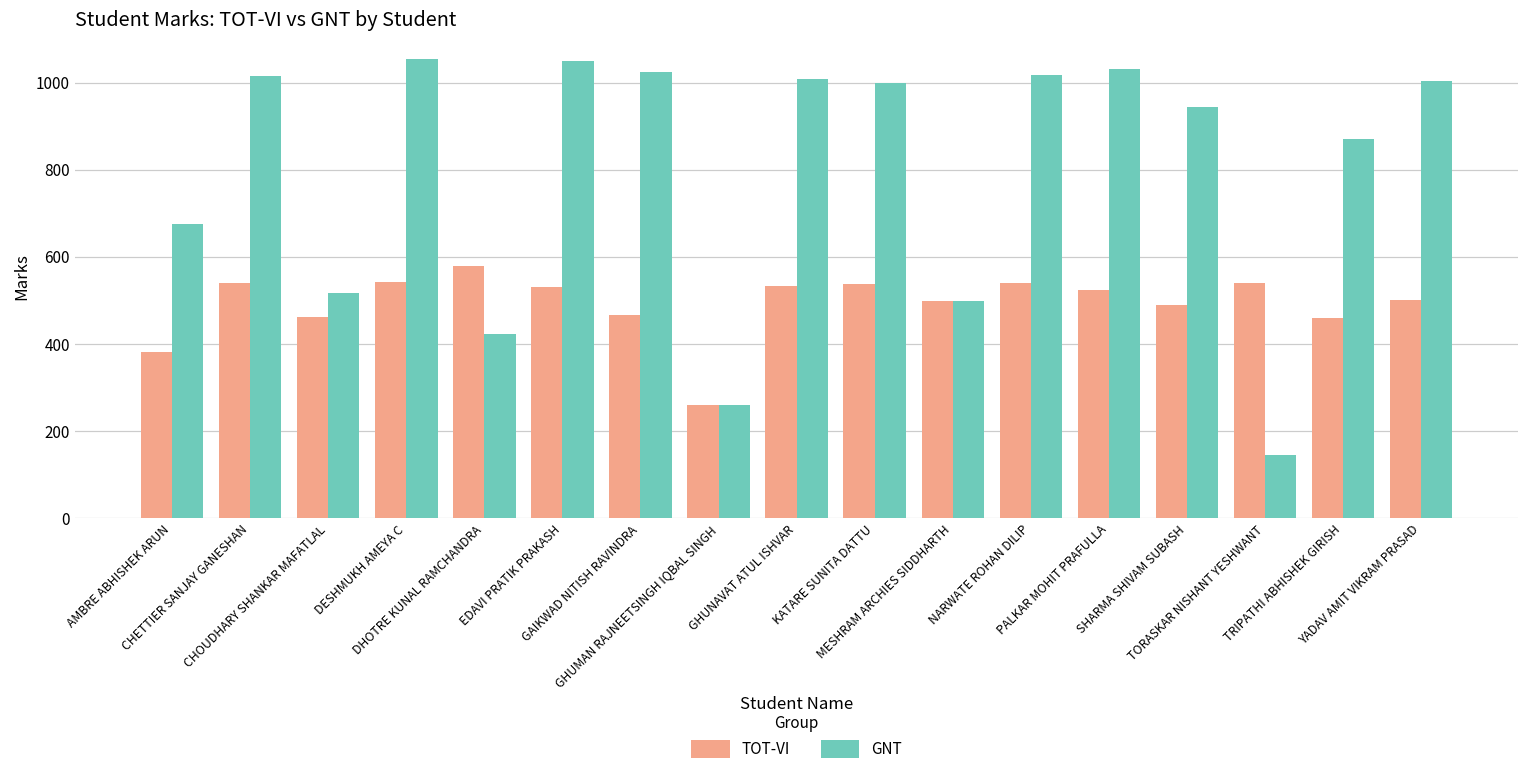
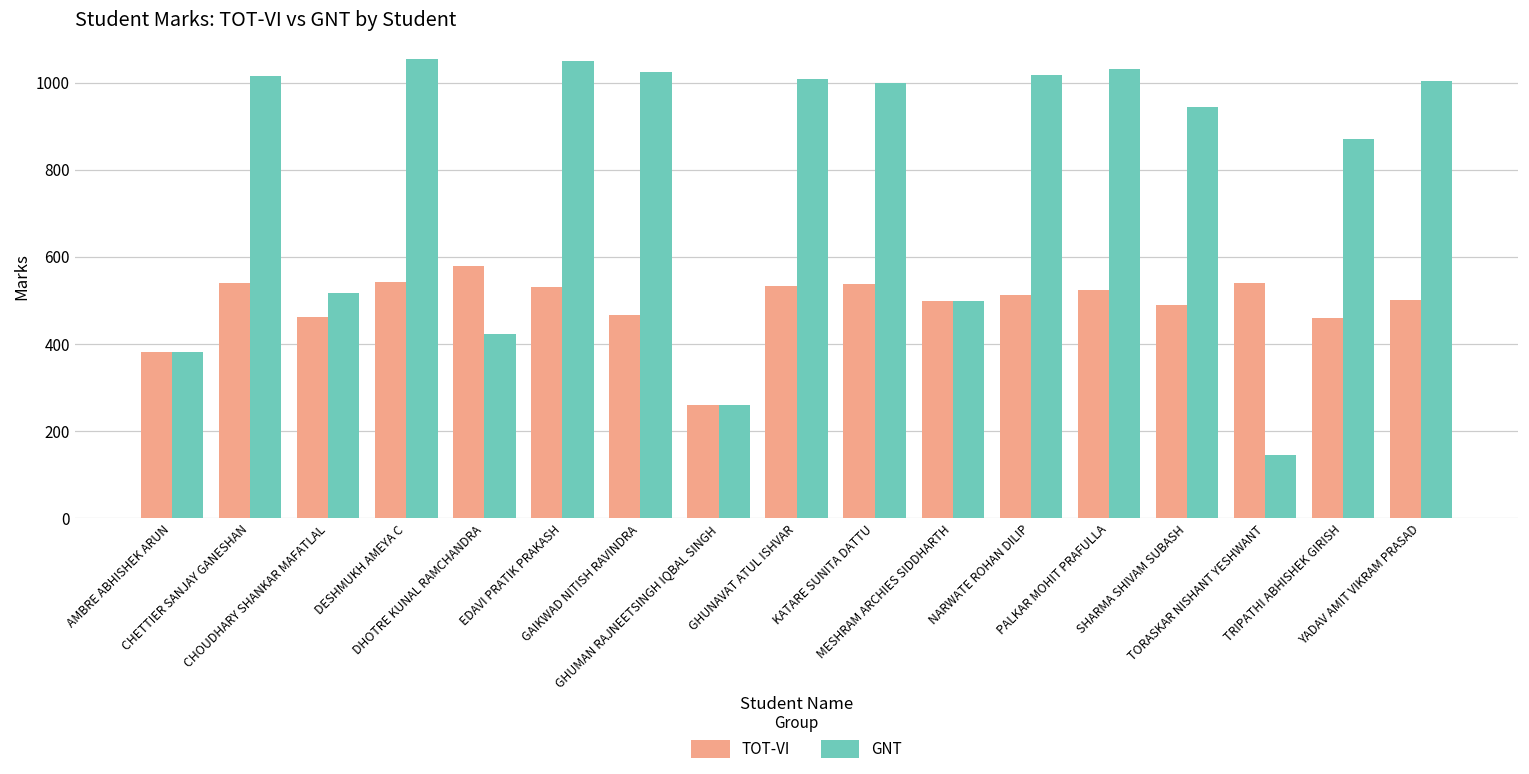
GNT, AMBRE ABHISHEK ARUN: 680 -> 380
TOT-VI, NARWATE ROHAN DILIP: 540 -> 510
